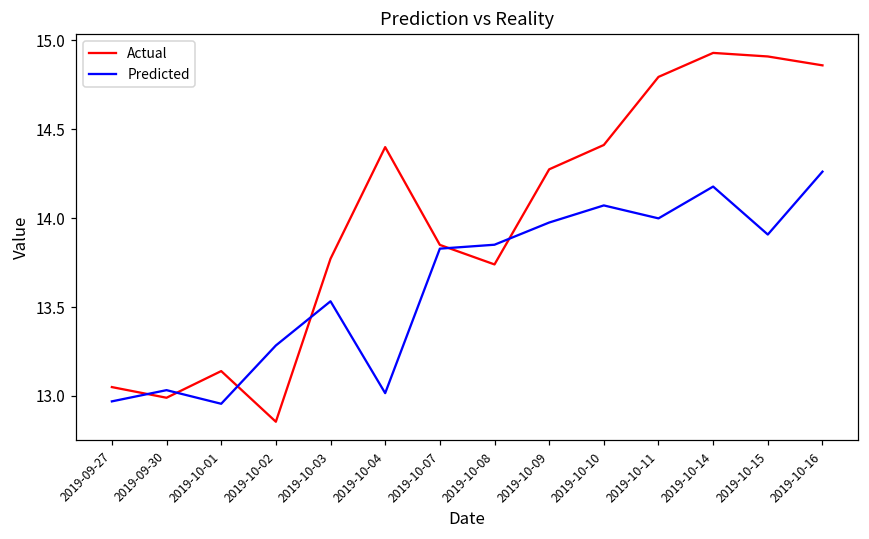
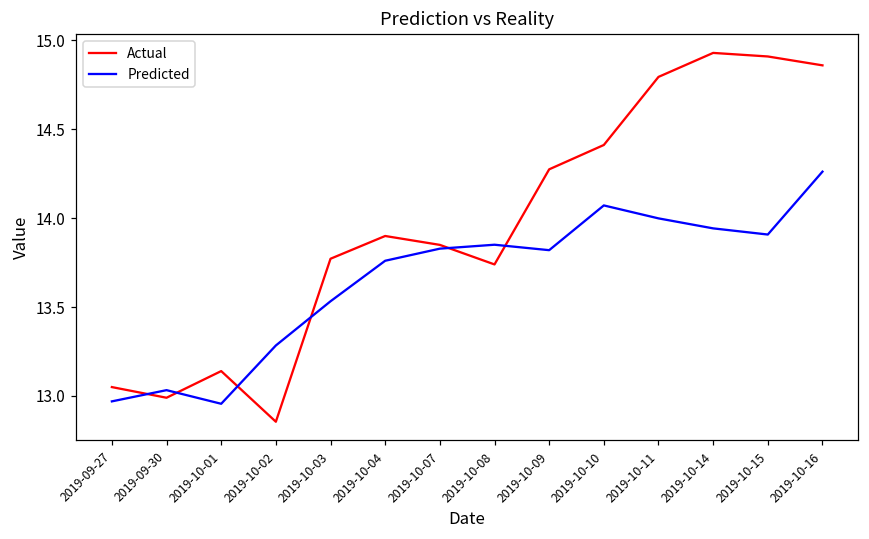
Actual, 2019-10-04: 14.4 -> 13.9
Predicted, 2019-10-04: 13.02 -> 13.76
Predicted, 2019-10-09: 13.98 -> 13.82
Predicted, 2019-10-14: 14.18 -> 13.94
